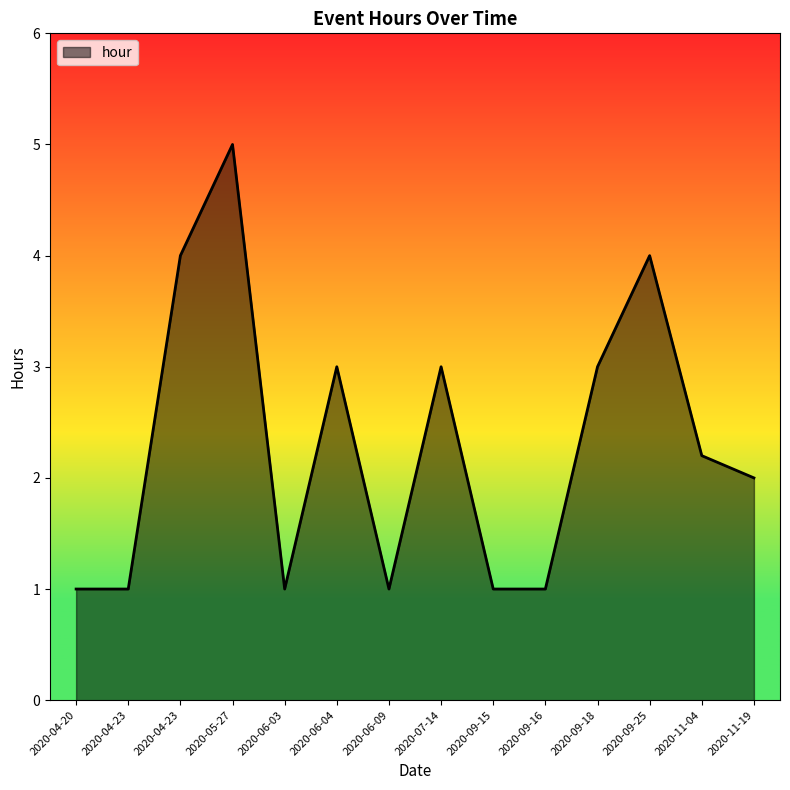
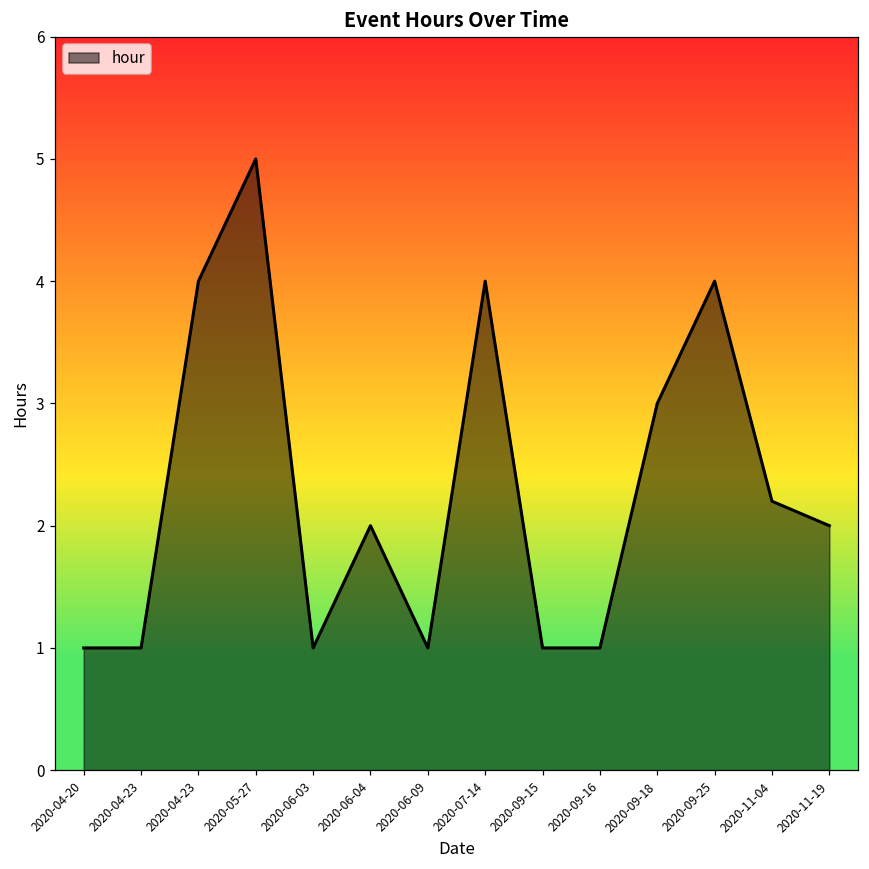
2020-06-04: 3 -> 2
2020-07-14: 3 -> 4
